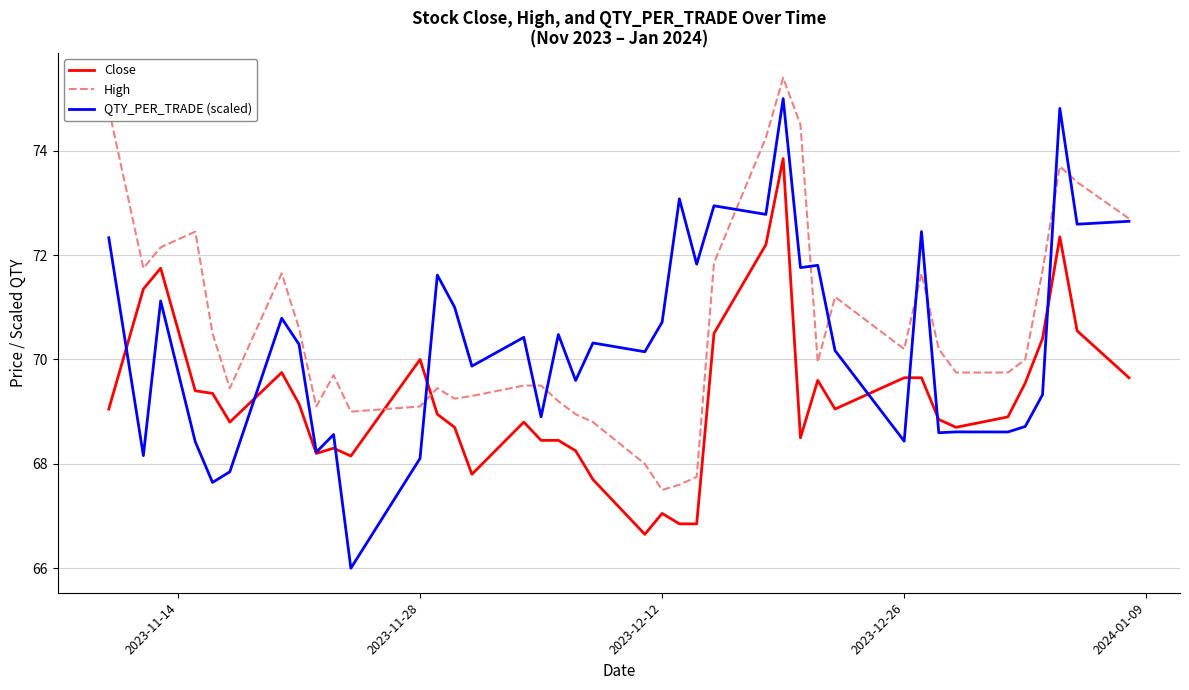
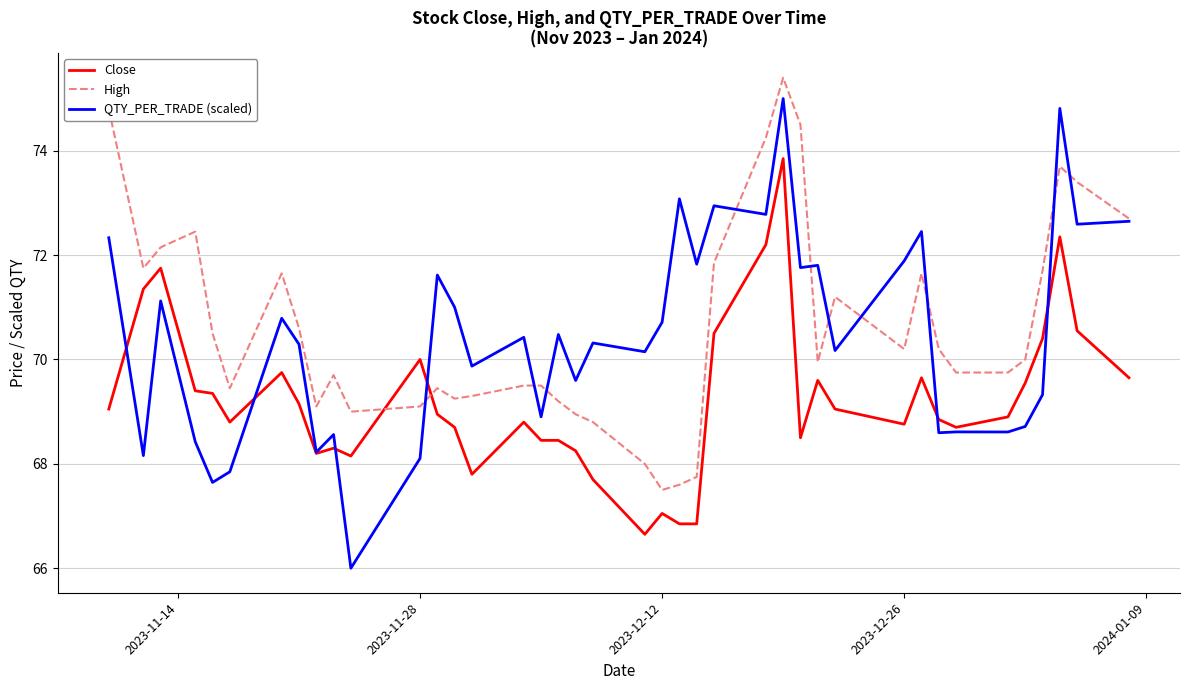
Close, 2023-12-26: 69.7 -> 68.8
QTY_PER_TRADE (scaled), 2023-12-26: 68.4 -> 71.9
